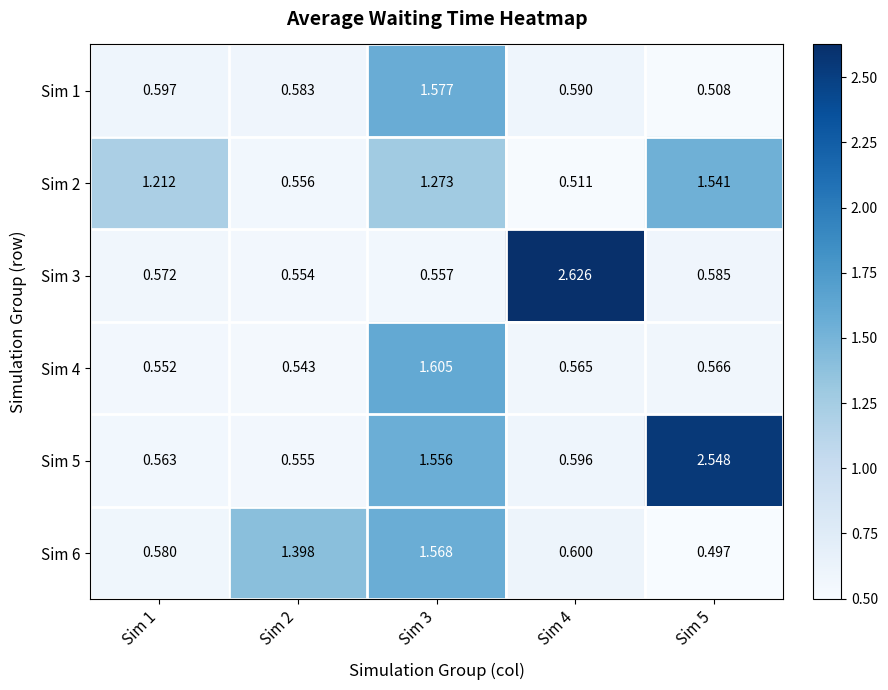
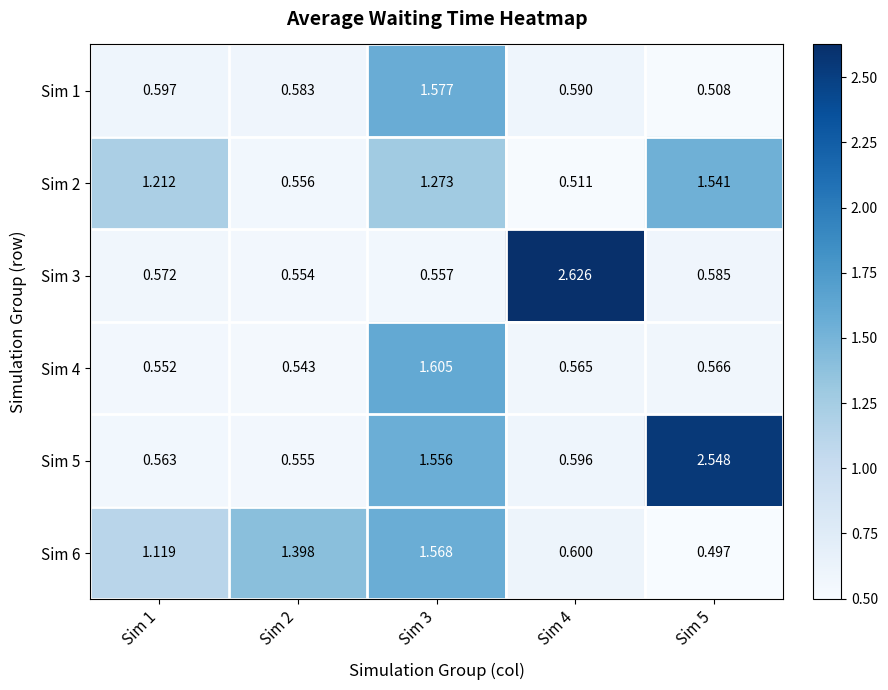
Sim 6, Sim 1: 0.580 -> 1.119
